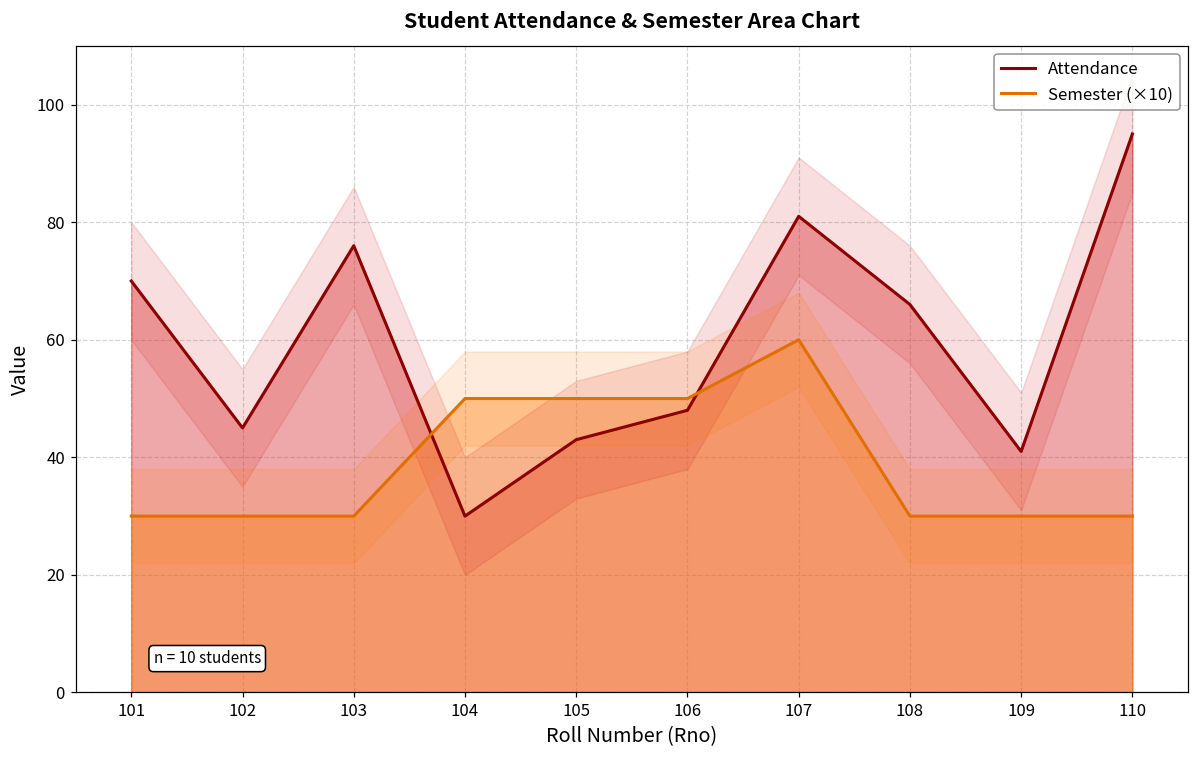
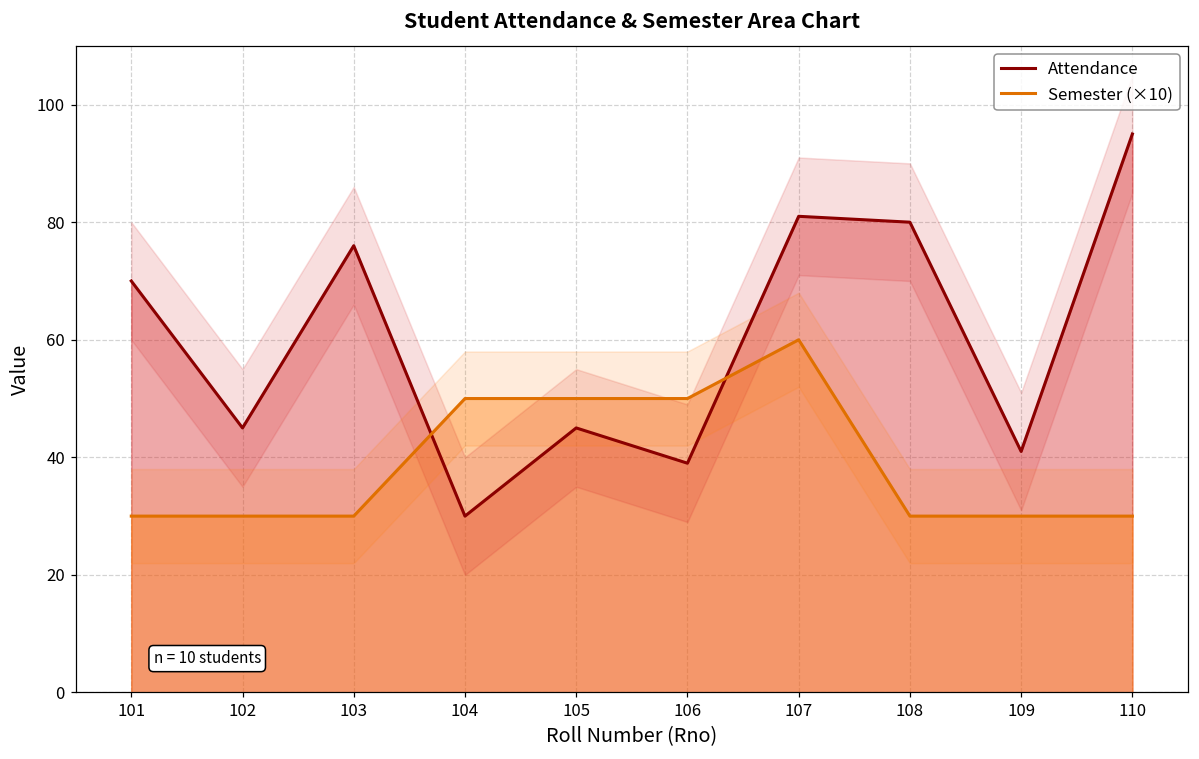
Attendance, 105: 43 -> 45
Attendance, 106: 48 -> 39
Attendance, 108: 66 -> 80
